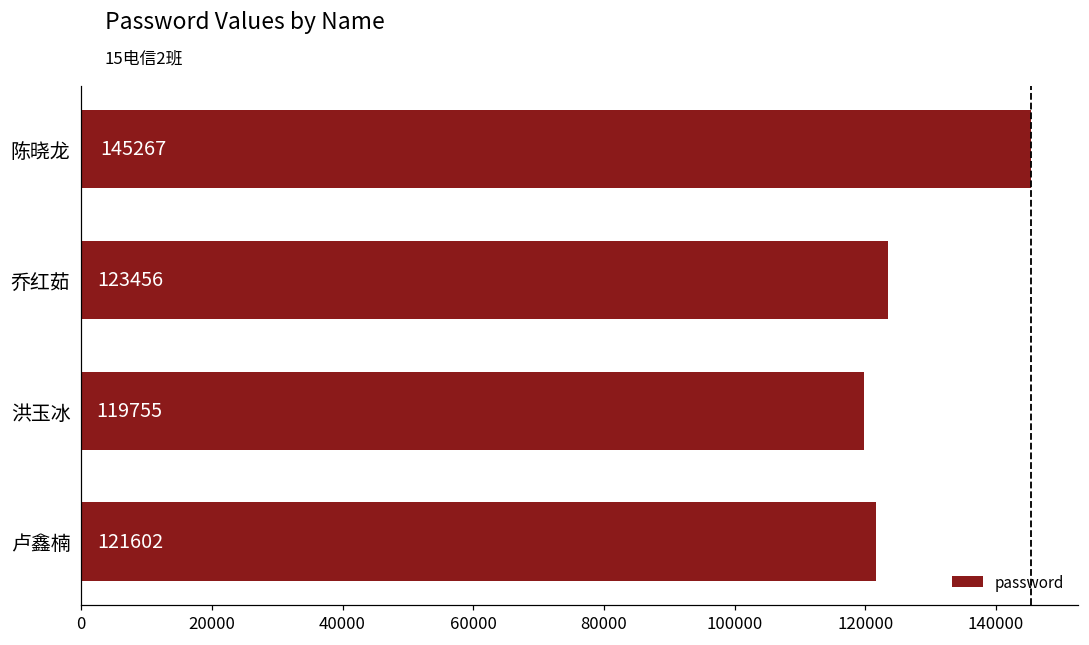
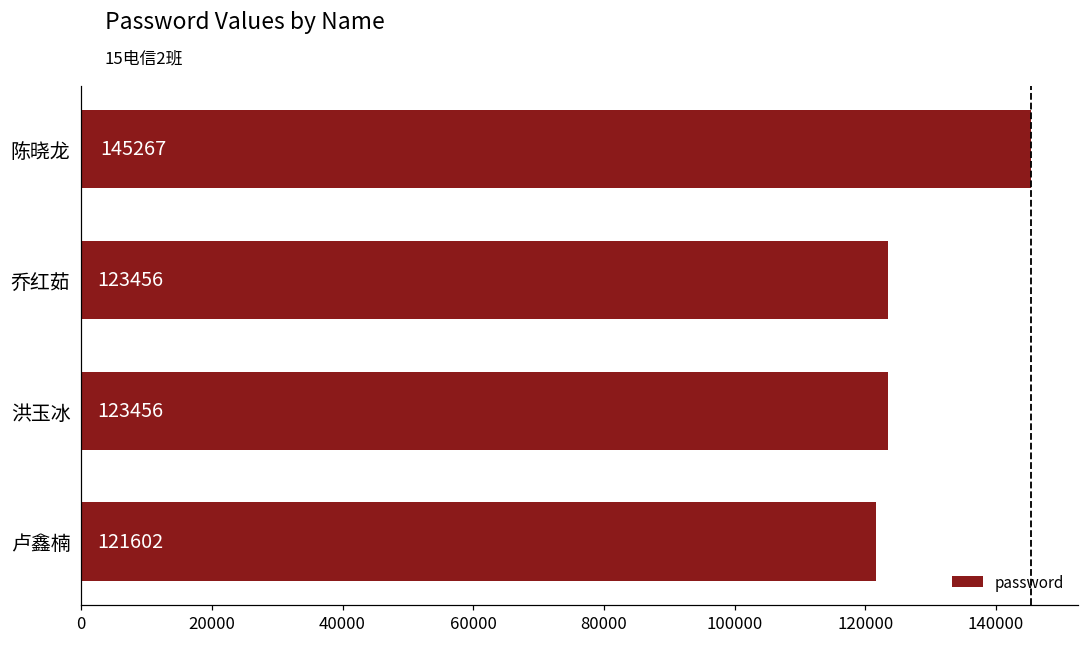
洪玉冰: 119755 -> 123456
